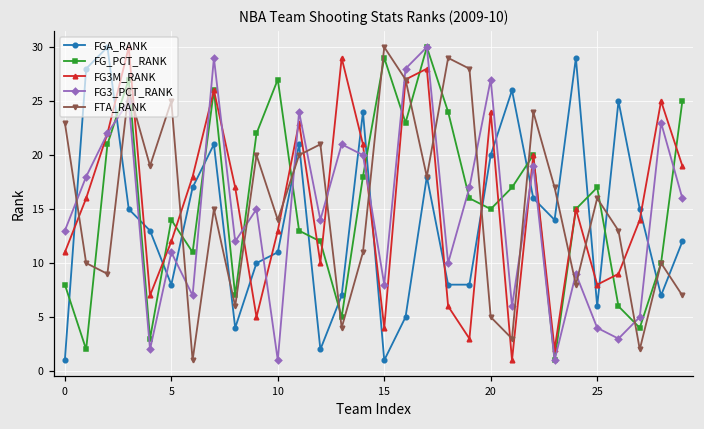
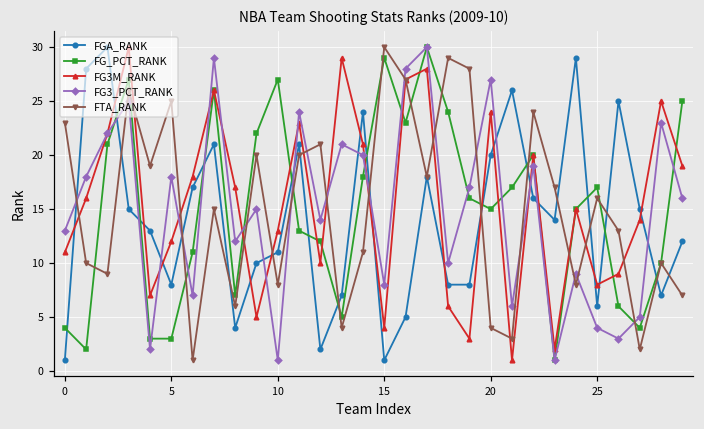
FG_PCT_RANK, 0: 8 -> 4
FG_PCT_RANK, 5: 14 -> 3
FG3_PCT_RANK, 5: 11 -> 18
FTA_RANK, 10: 14 -> 8
FTA_RANK, 20: 5 -> 4
